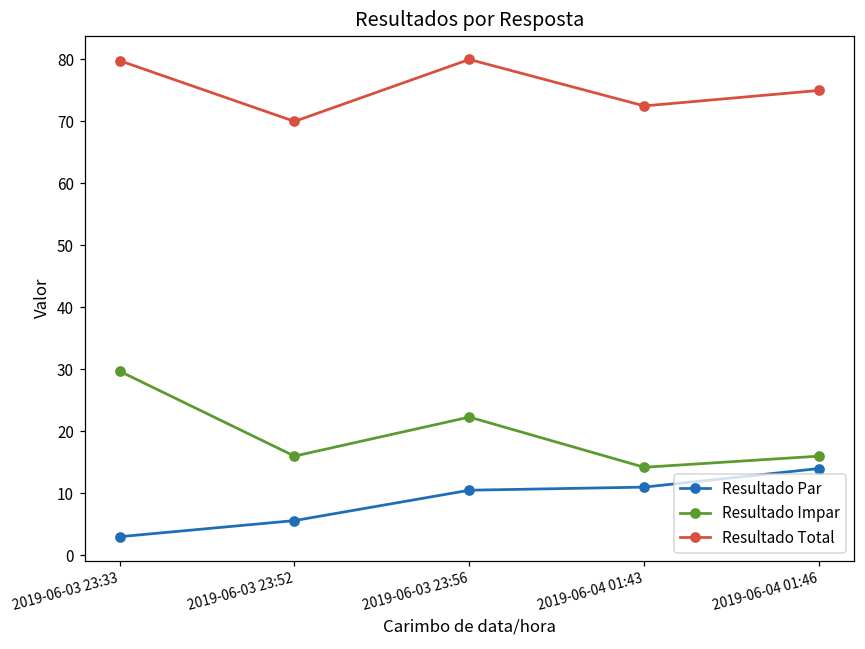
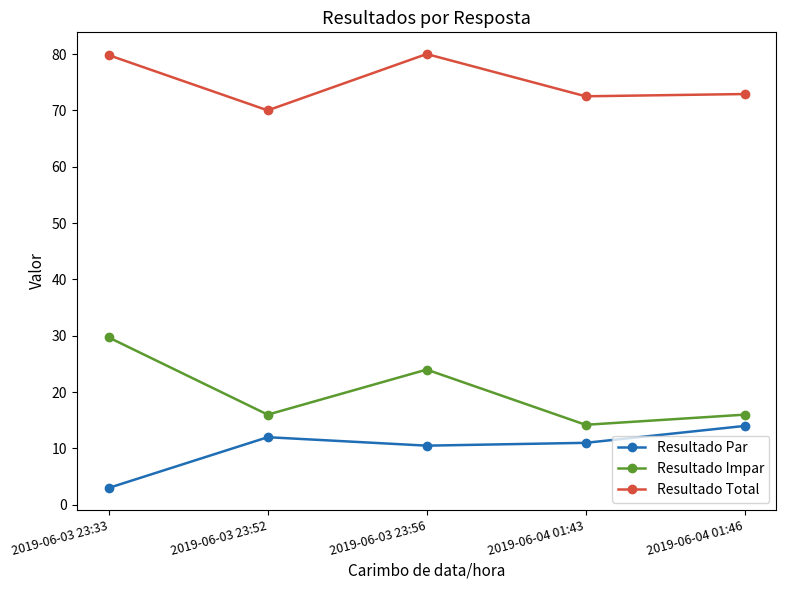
Resultado Par, 2019-06-03 23:52: 6 -> 12
Resultado Impar, 2019-06-03 23:56: 22 -> 24
Resultado Total, 2019-06-04 01:46: 75 -> 73
